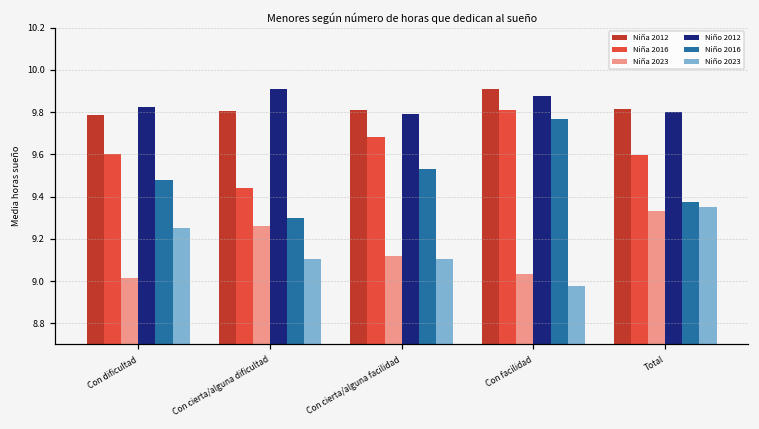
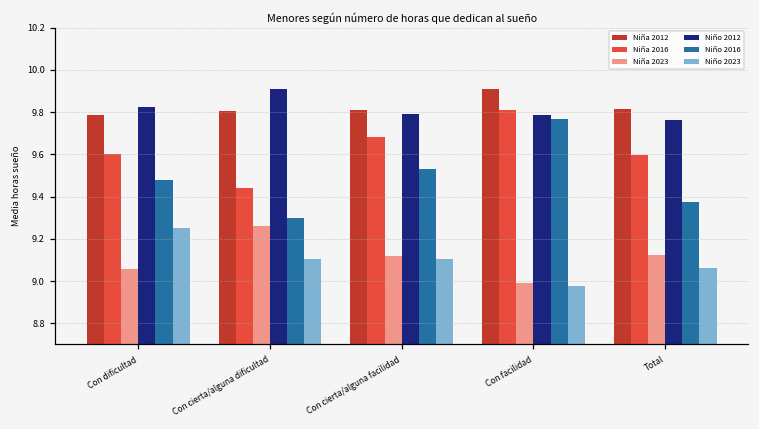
Niña 2023, Con dificultad: 9.01 -> 9.06
Niña 2023, Con facilidad: 9.03 -> 8.99
Niño 2012, Con facilidad: 9.88 -> 9.78
Niña 2023, Total: 9.33 -> 9.12
Niño 2012, Total: 9.80 -> 9.76
Niño 2023, Total: 9.35 -> 9.06
